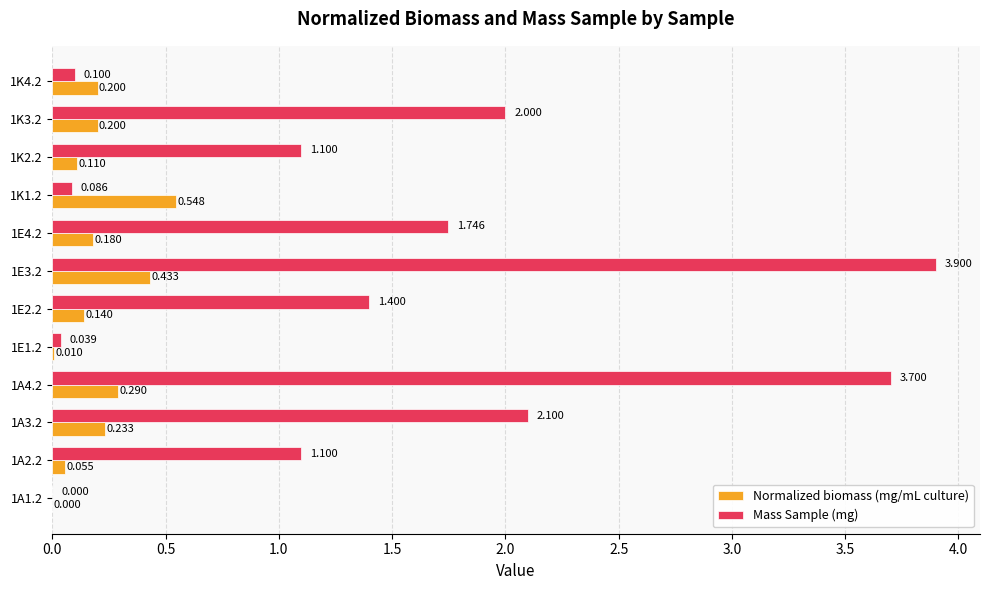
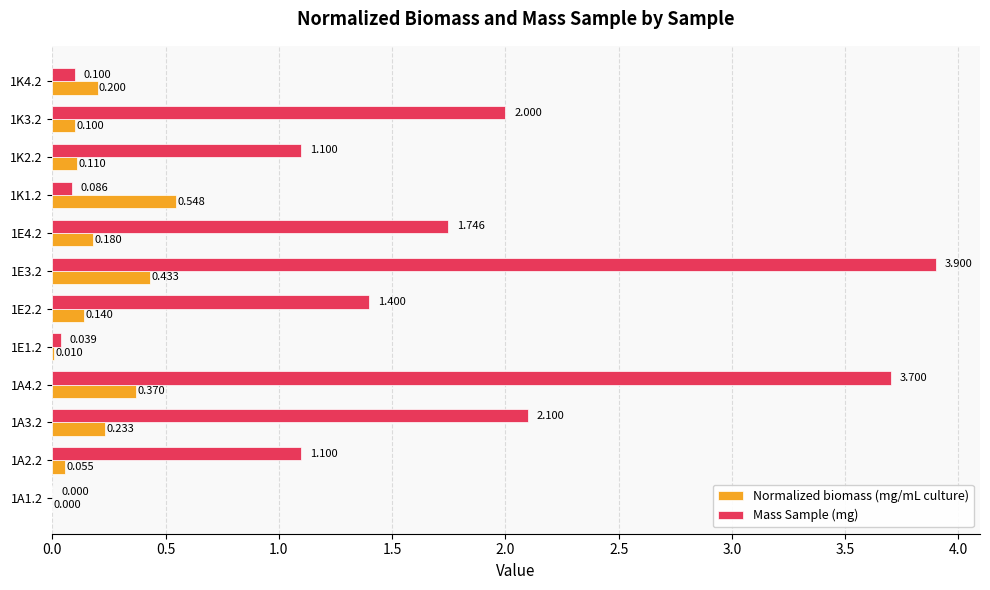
Normalized biomass (mg/mL culture), 1K3.2: 0.200 -> 0.100
Normalized biomass (mg/mL culture), 1A4.2: 0.290 -> 0.370
